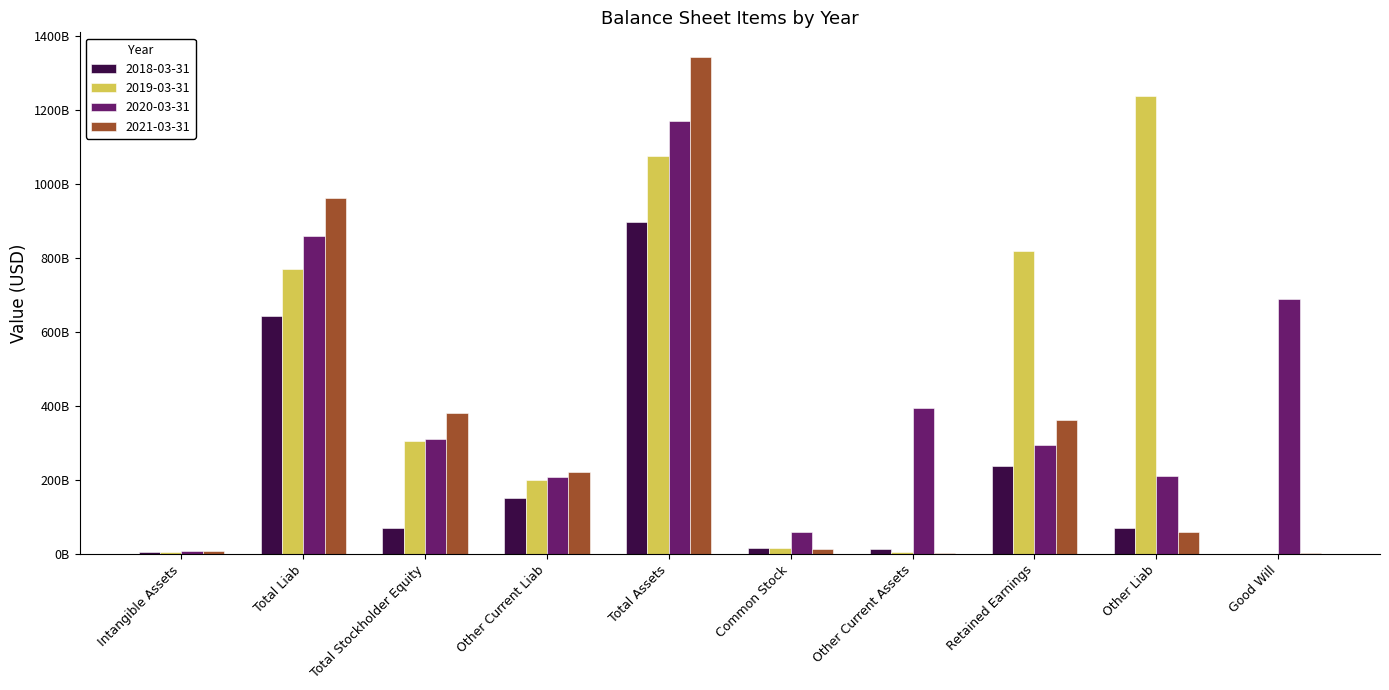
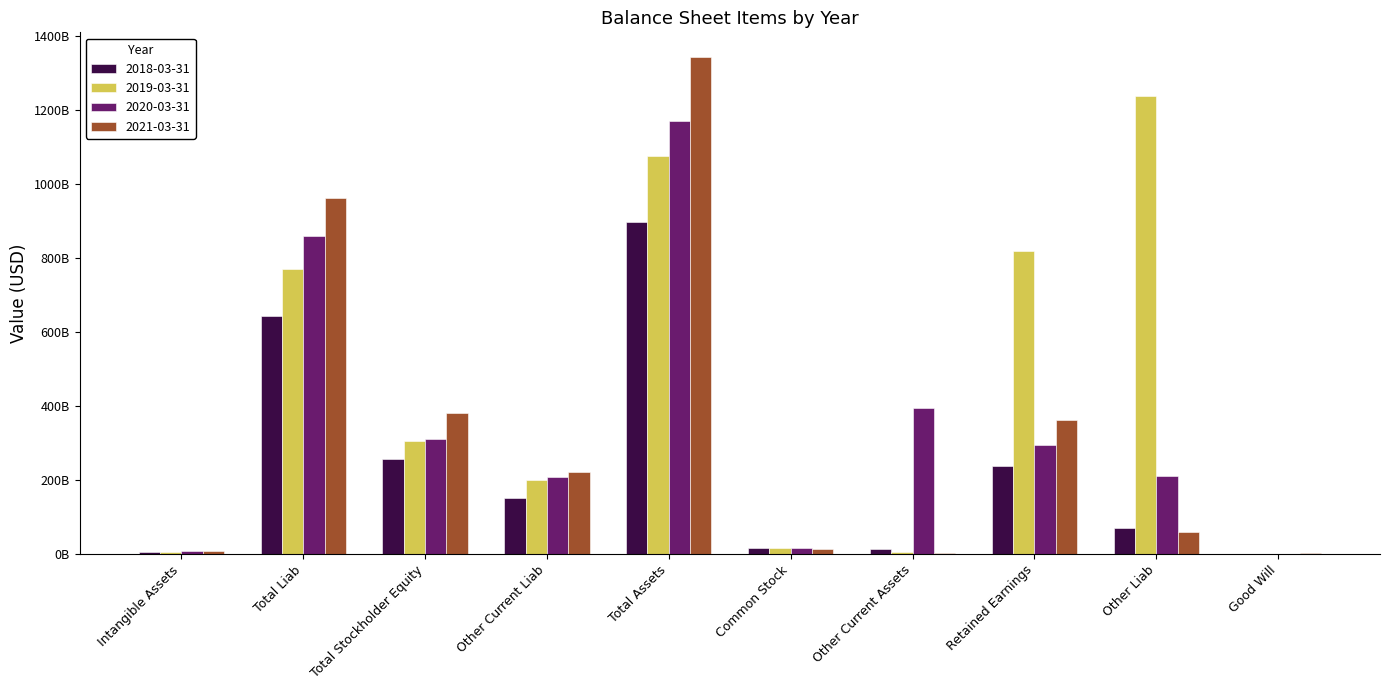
2018-03-31, Total Stockholder Equity: 70000000000 -> 260000000000
2020-03-31, Common Stock: 60000000000 -> 20000000000
2020-03-31, Good Will: 690000000000 -> 0
